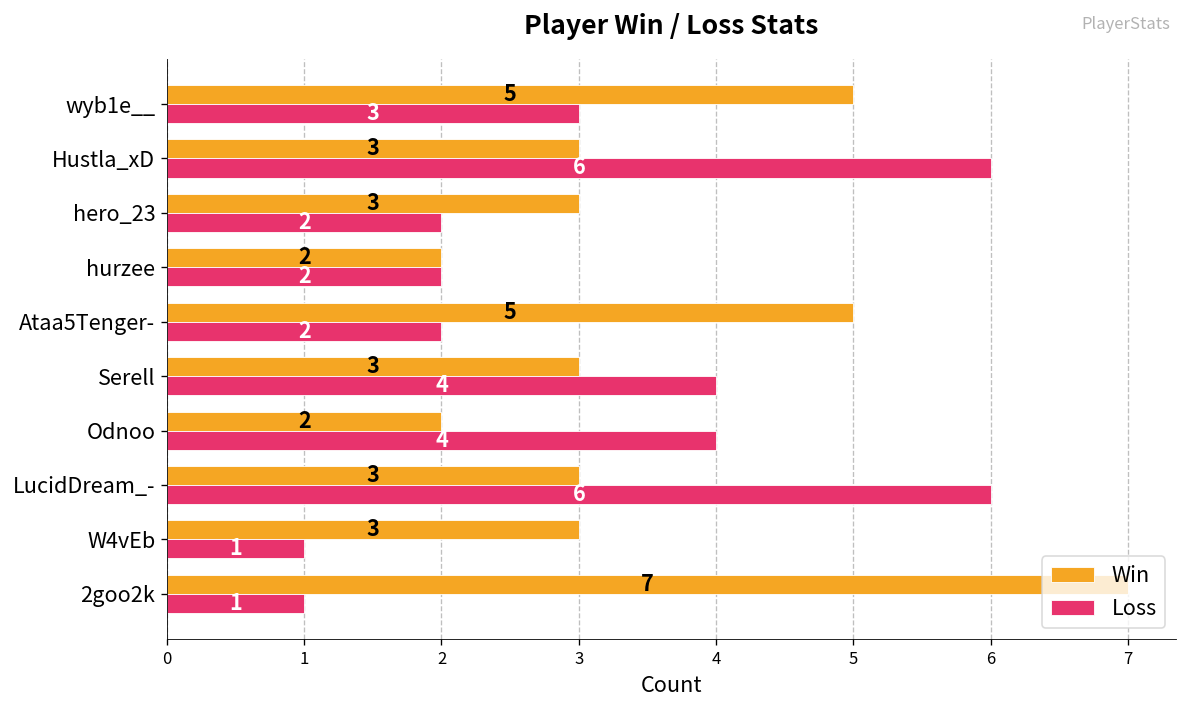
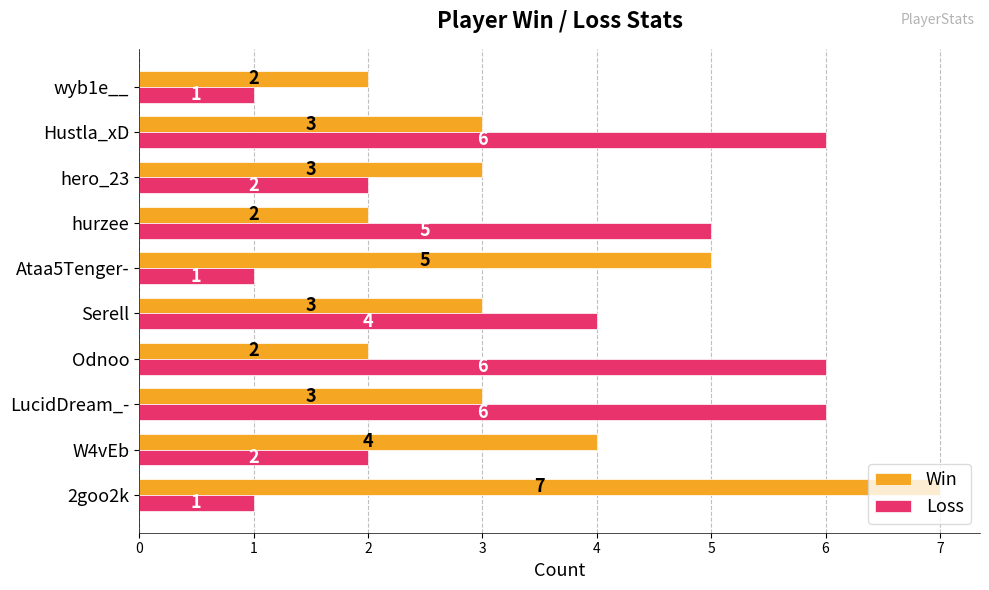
Win, wyb1e__: 5 -> 2
Loss, wyb1e__: 3 -> 1
Loss, hurzee: 2 -> 5
Loss, Ataa5Tenger-: 2 -> 1
Loss, Odnoo: 4 -> 6
Win, W4vEb: 3 -> 4
Loss, W4vEb: 1 -> 2
